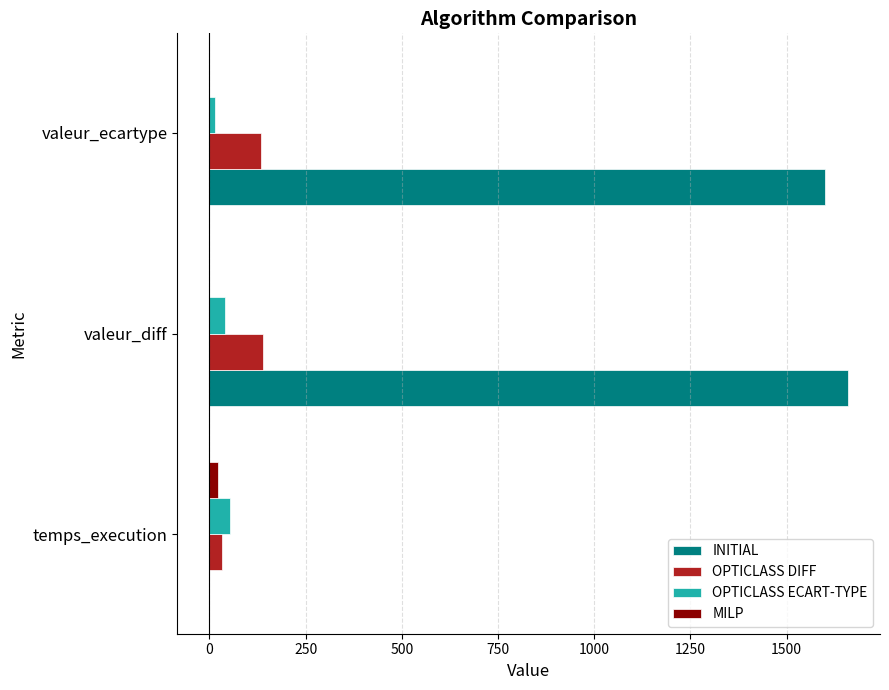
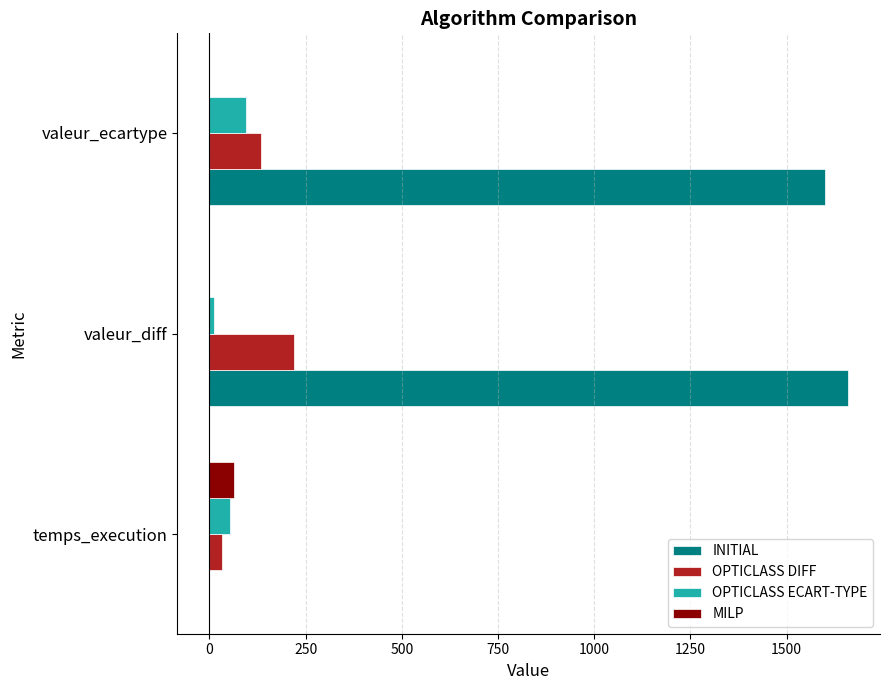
OPTICLASS ECART-TYPE, valeur_ecartype: 10 -> 90
OPTICLASS ECART-TYPE, valeur_diff: 40 -> 10
OPTICLASS DIFF, valeur_diff: 140 -> 220
MILP, temps_execution: 20 -> 60
